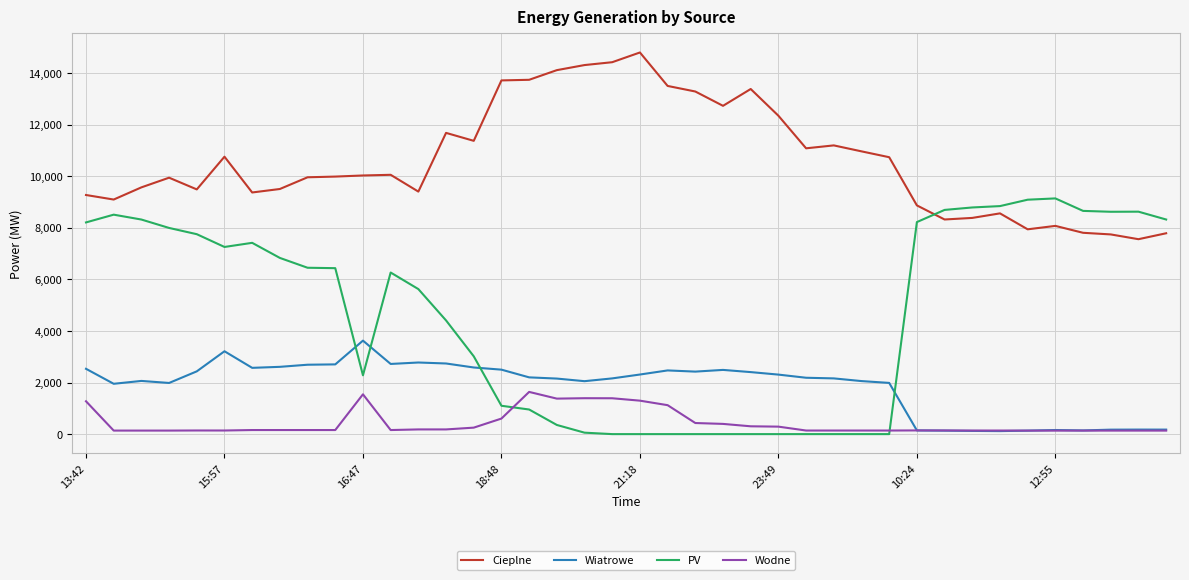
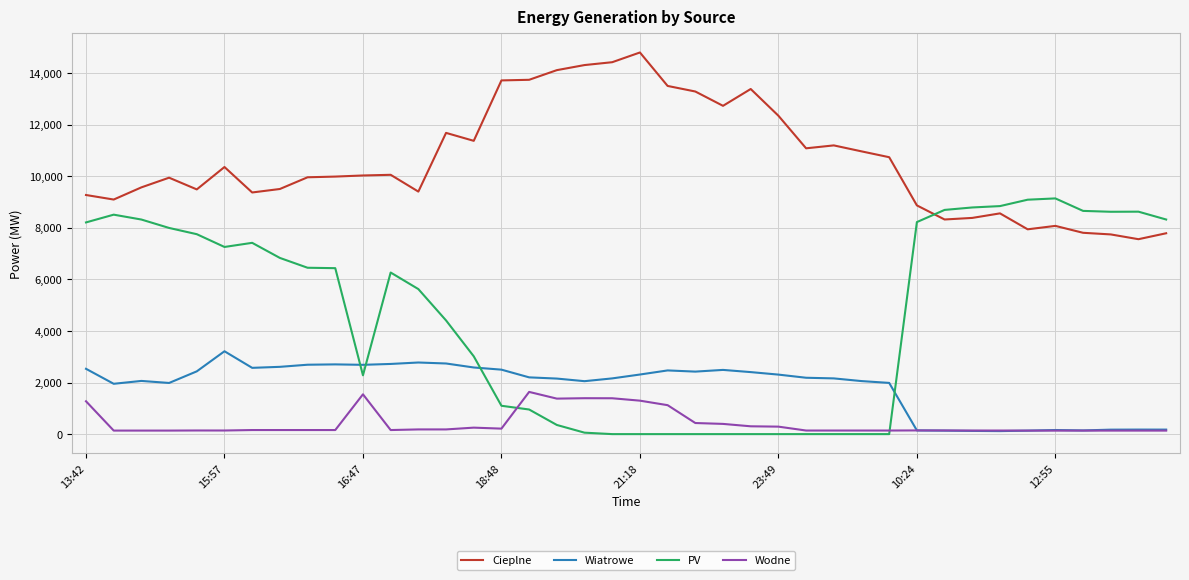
Cieplne, 15:57: 10,800 -> 10,400
Wiatrowe, 16:47: 3,600 -> 2,700
Wodne, 18:48: 600 -> 200
